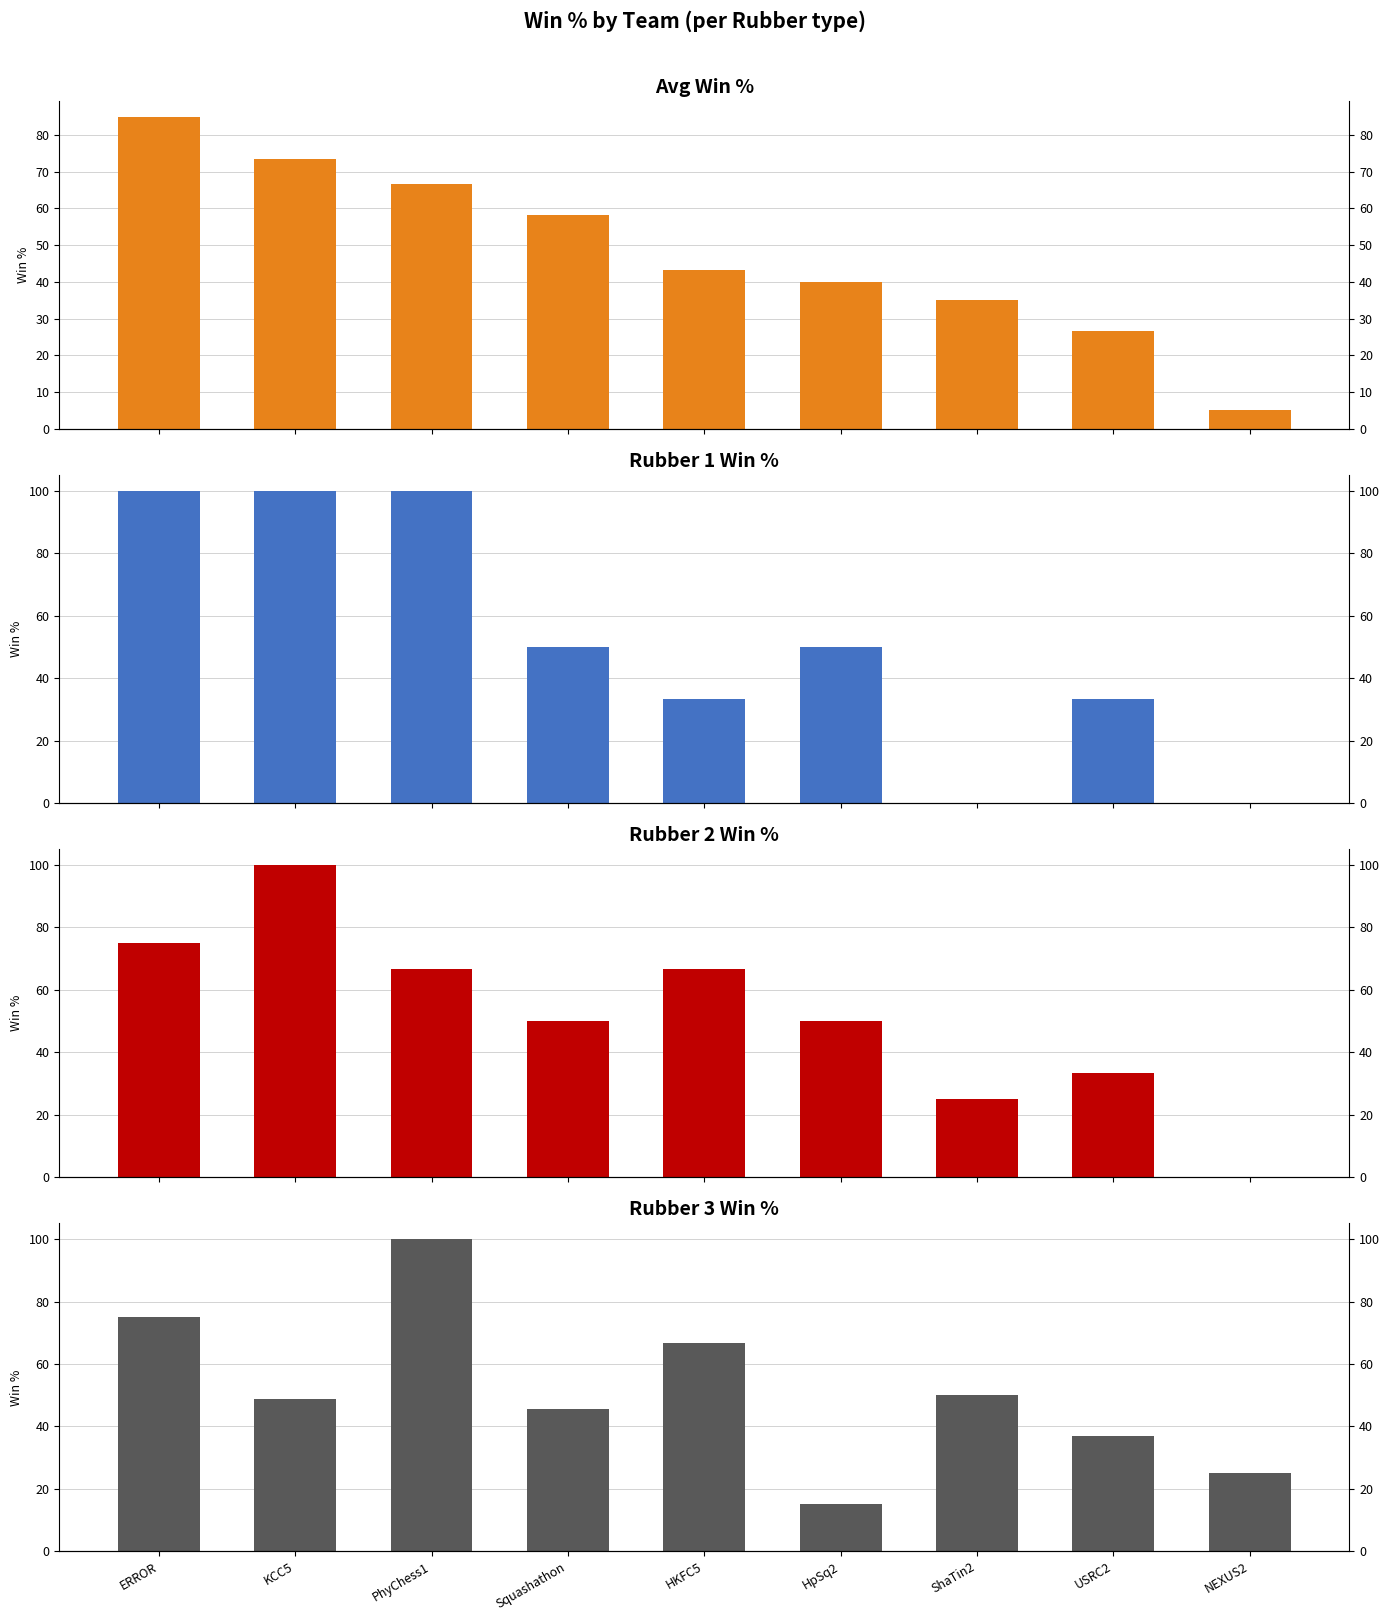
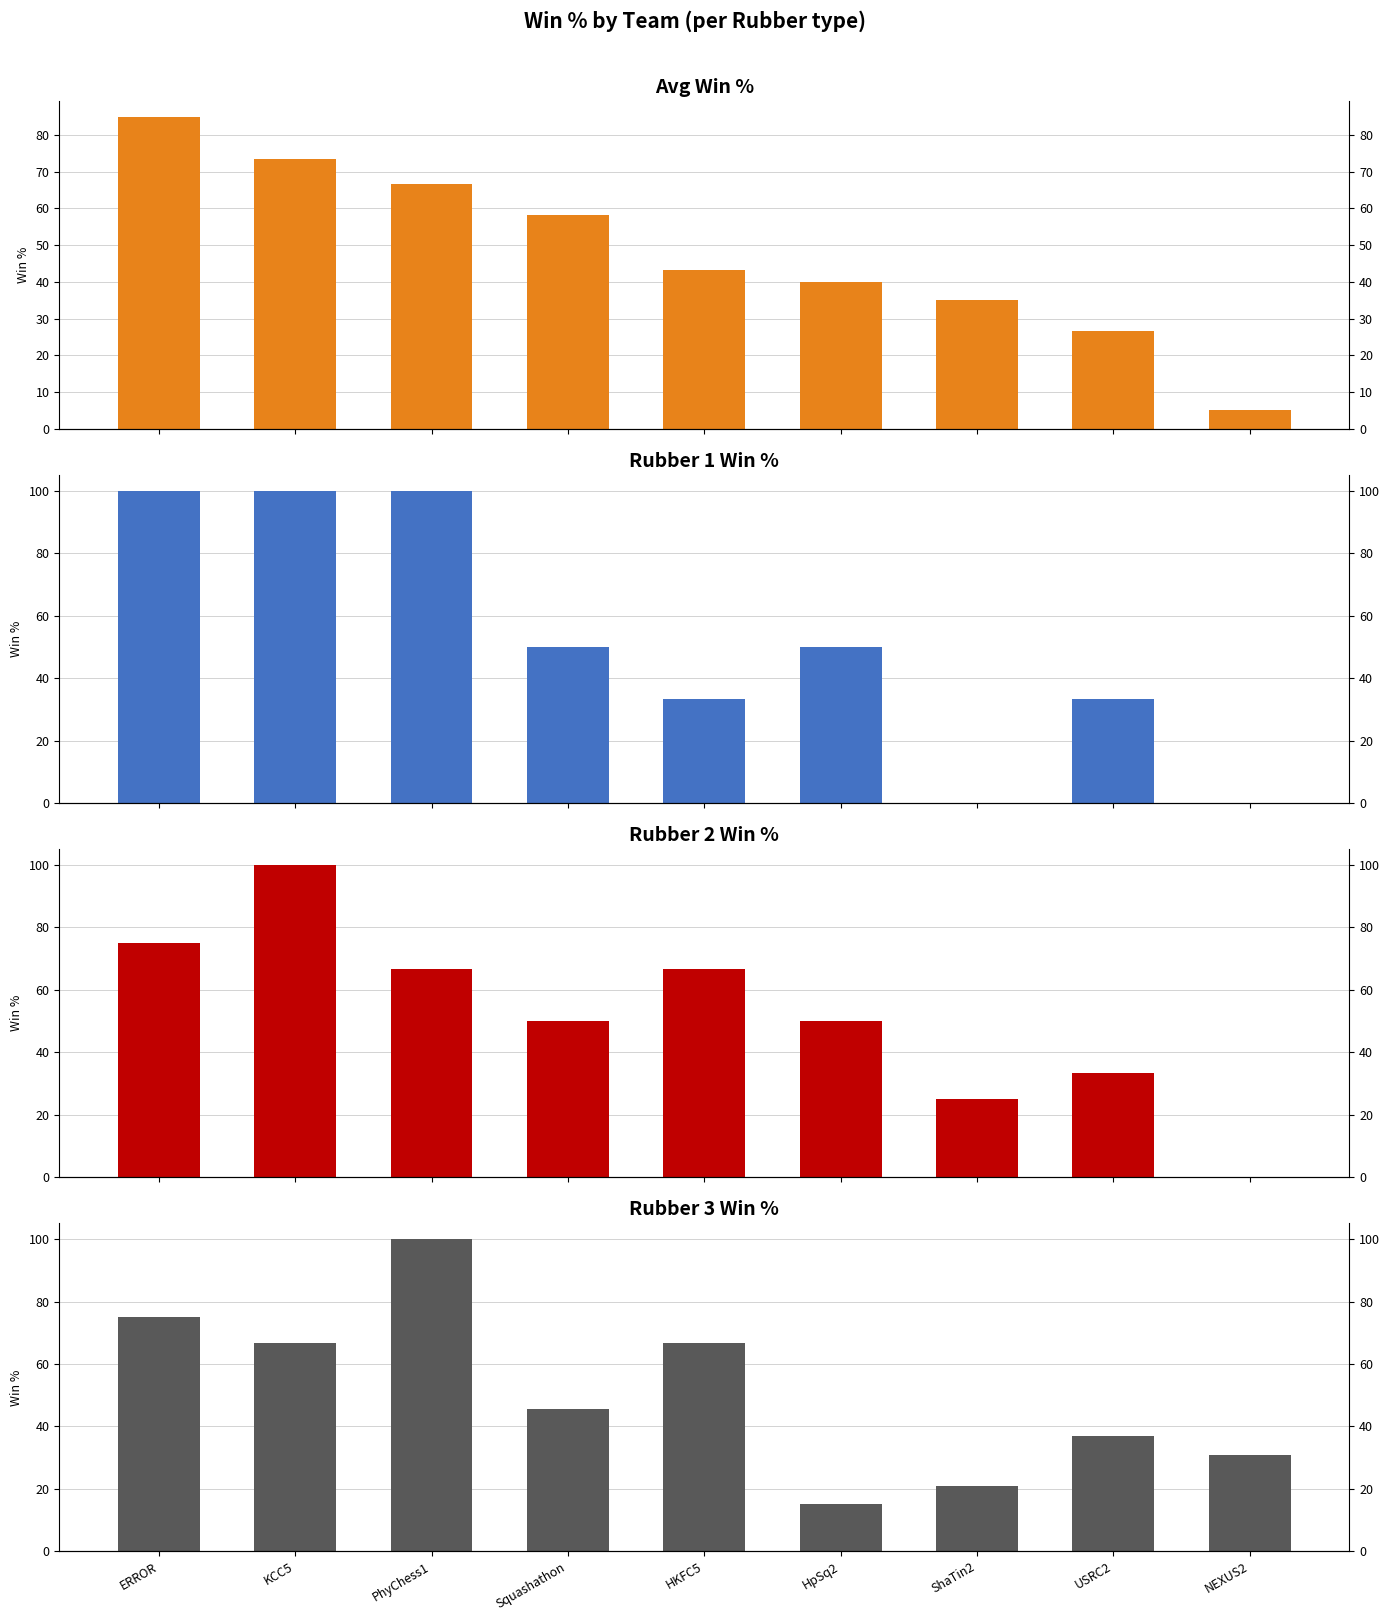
Rubber 3 Win %, KCC5: 49 -> 67
Rubber 3 Win %, ShaTin2: 50 -> 21
Rubber 3 Win %, NEXUS2: 25 -> 31
